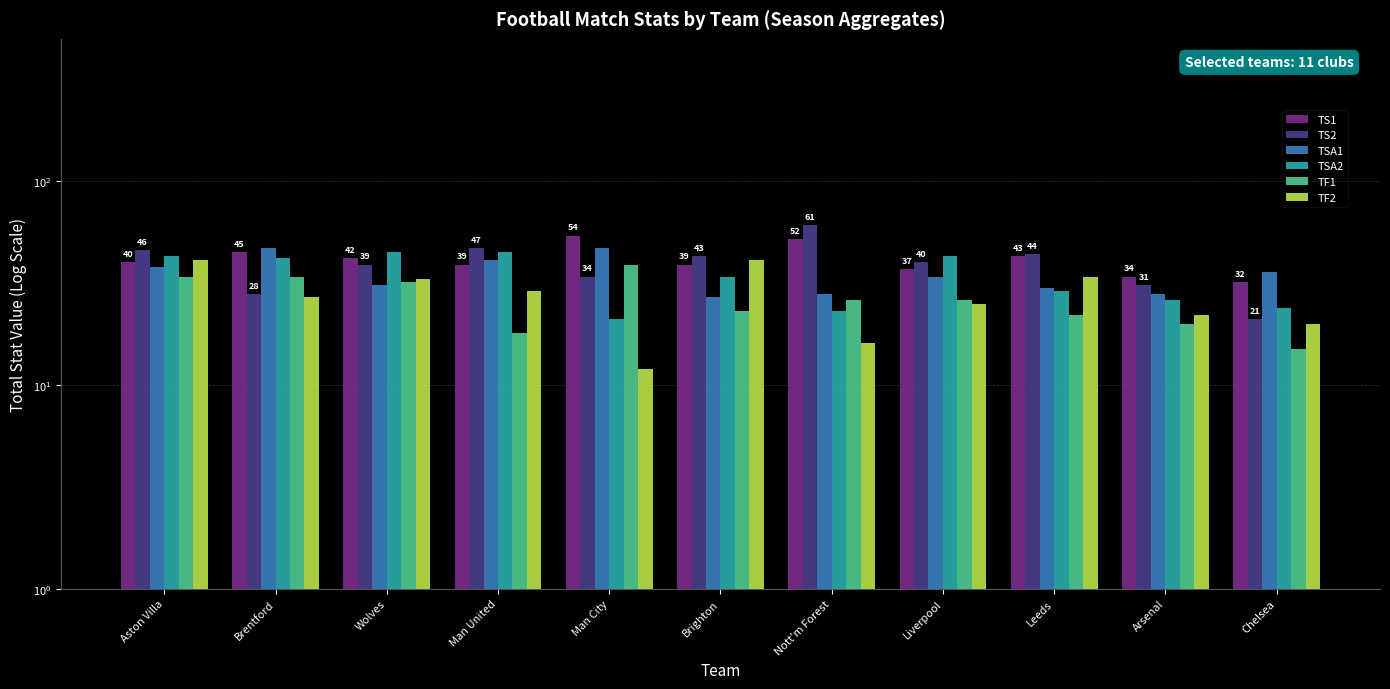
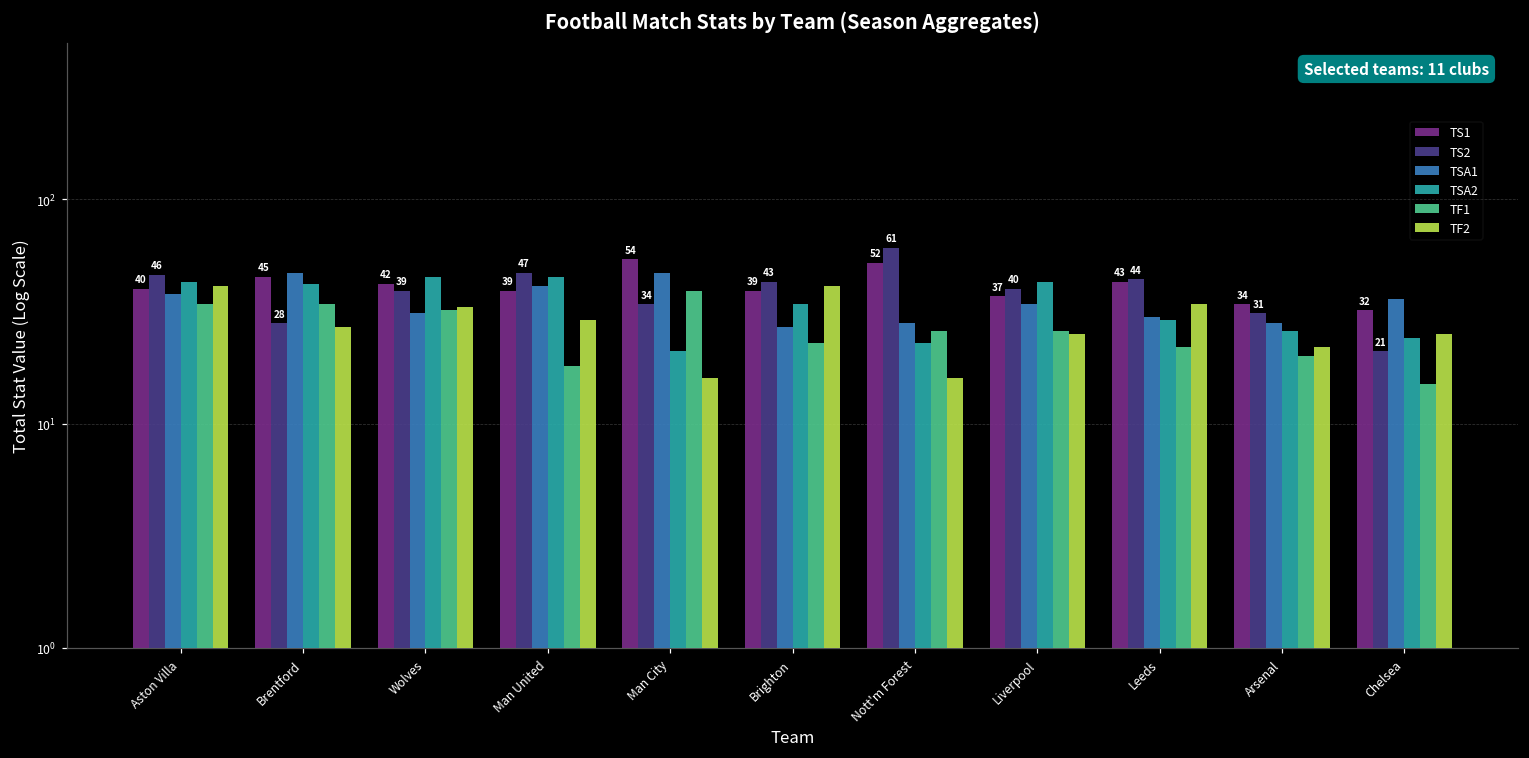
TF2, Man City: 12 -> 16
TF2, Chelsea: 20 -> 25
